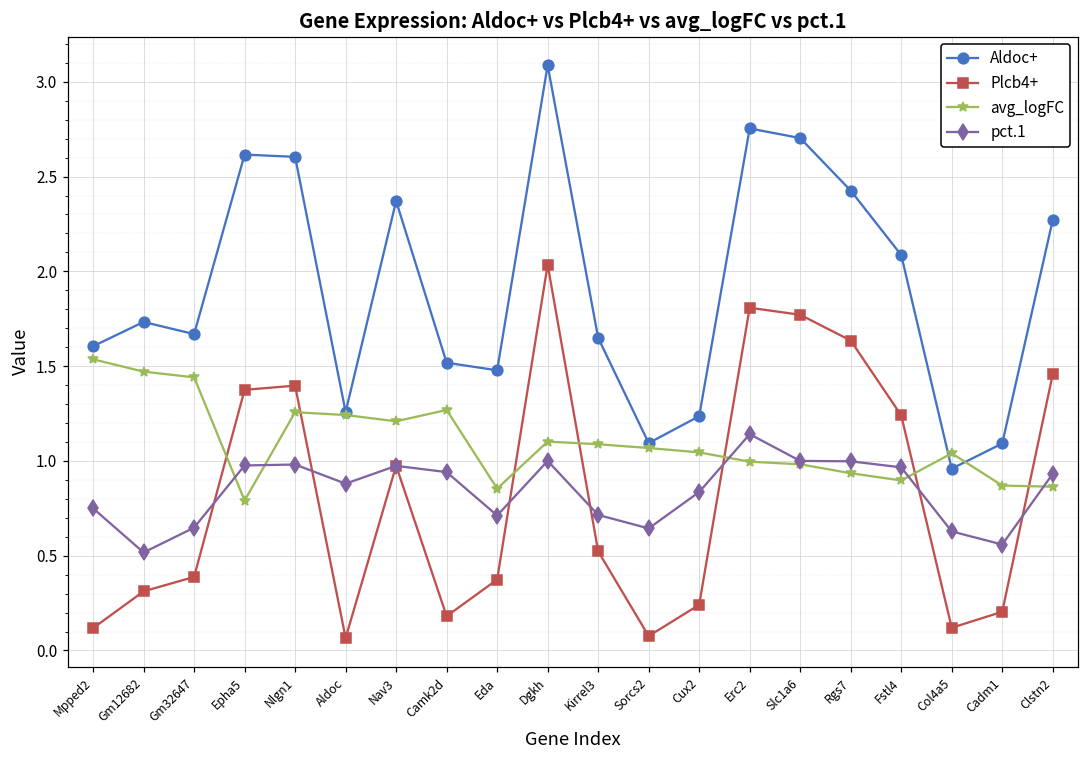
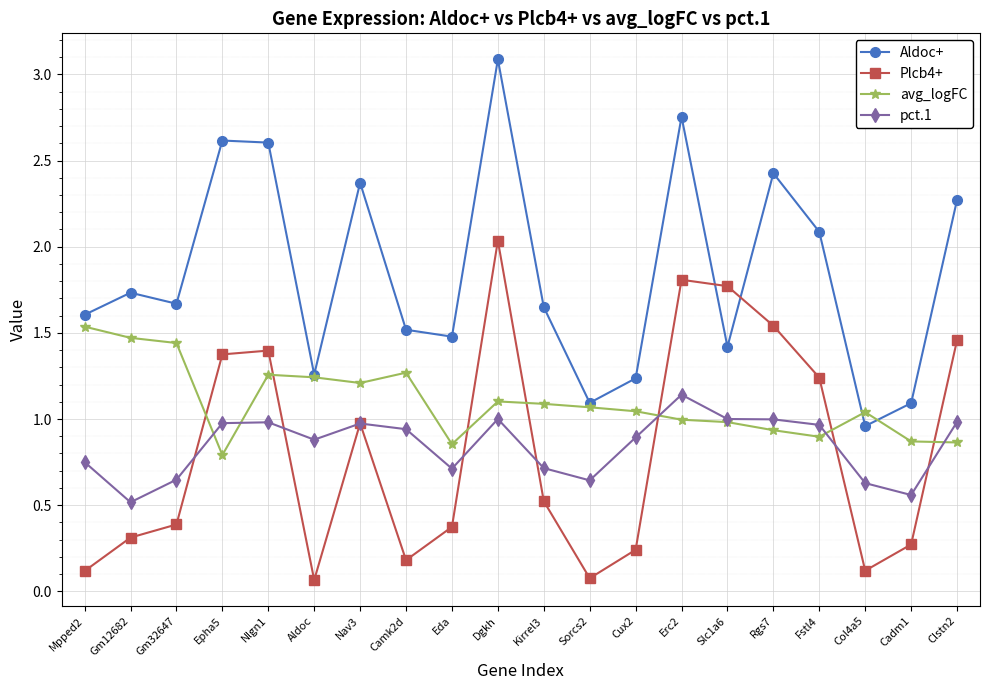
pct.1, Cux2: 0.84 -> 0.89
Aldoc+, Slc1a6: 2.70 -> 1.42
Plcb4+, Rgs7: 1.64 -> 1.54
Plcb4+, Cadm1: 0.20 -> 0.27
pct.1, Clstn2: 0.93 -> 0.98
